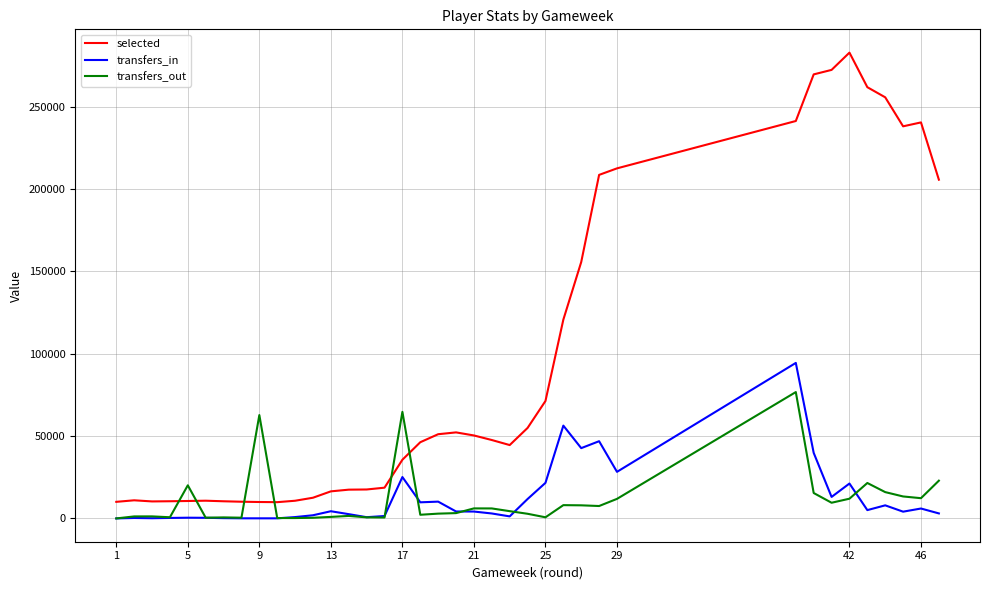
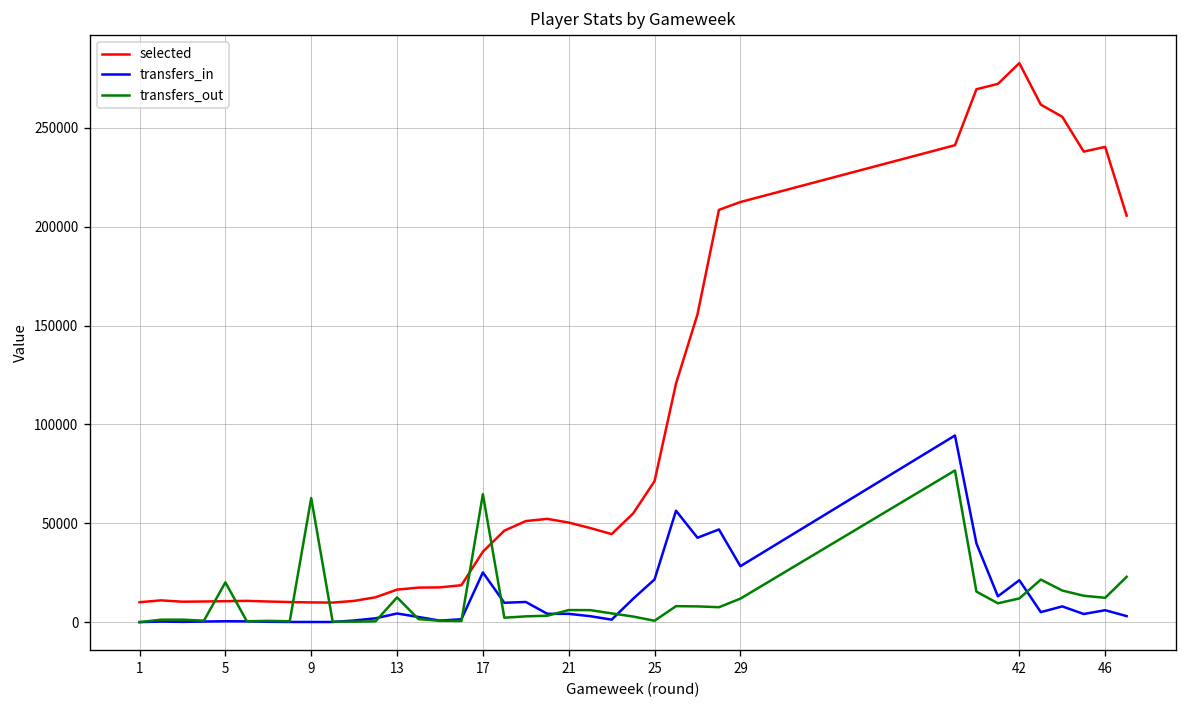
transfers_out, 13: 1000 -> 12000
